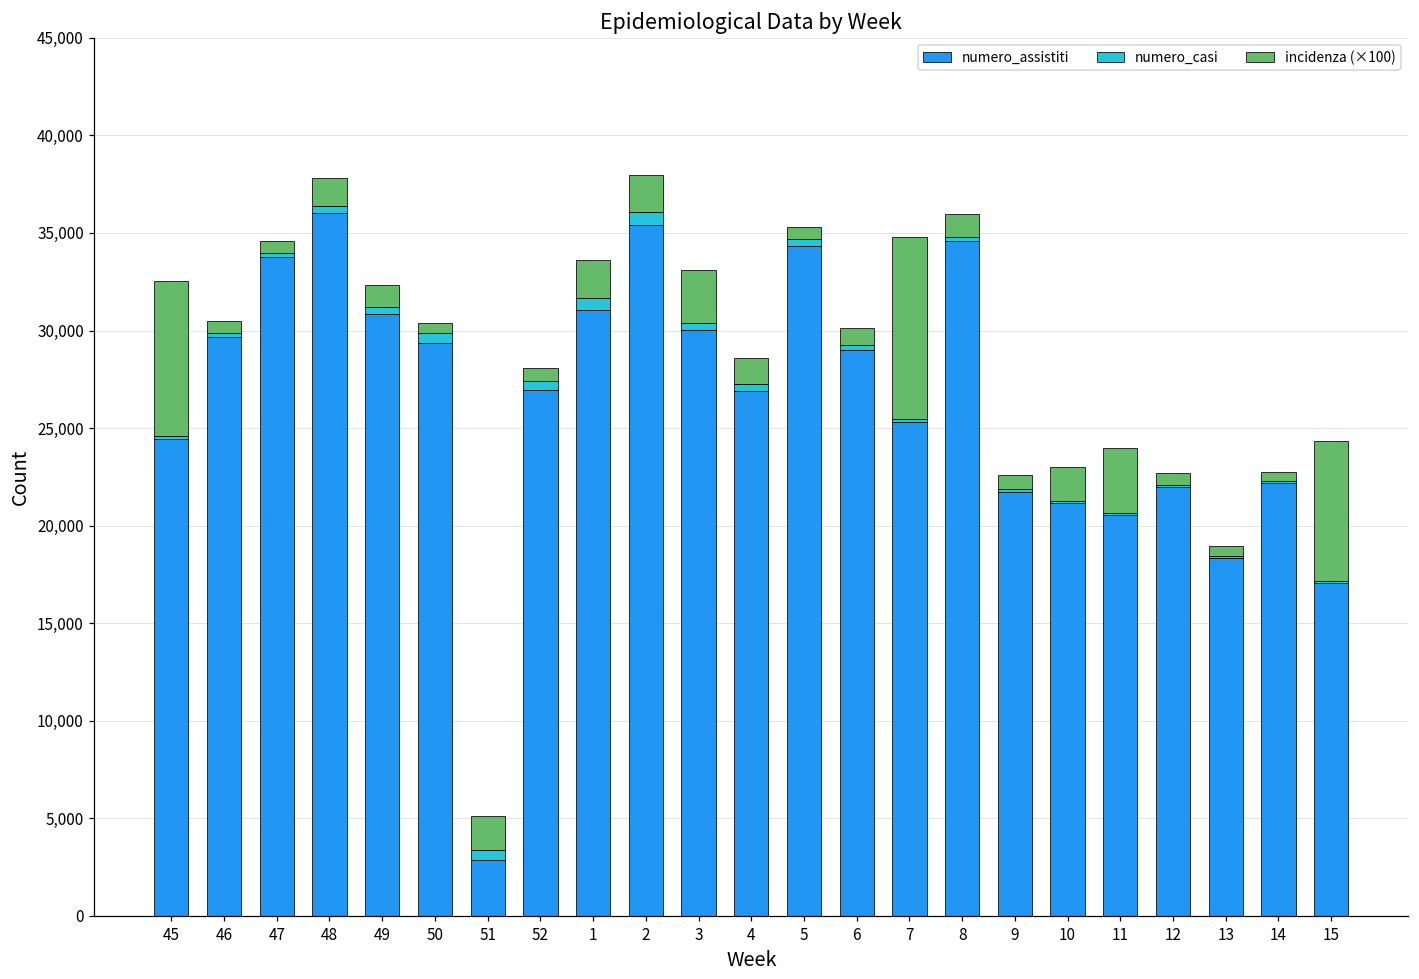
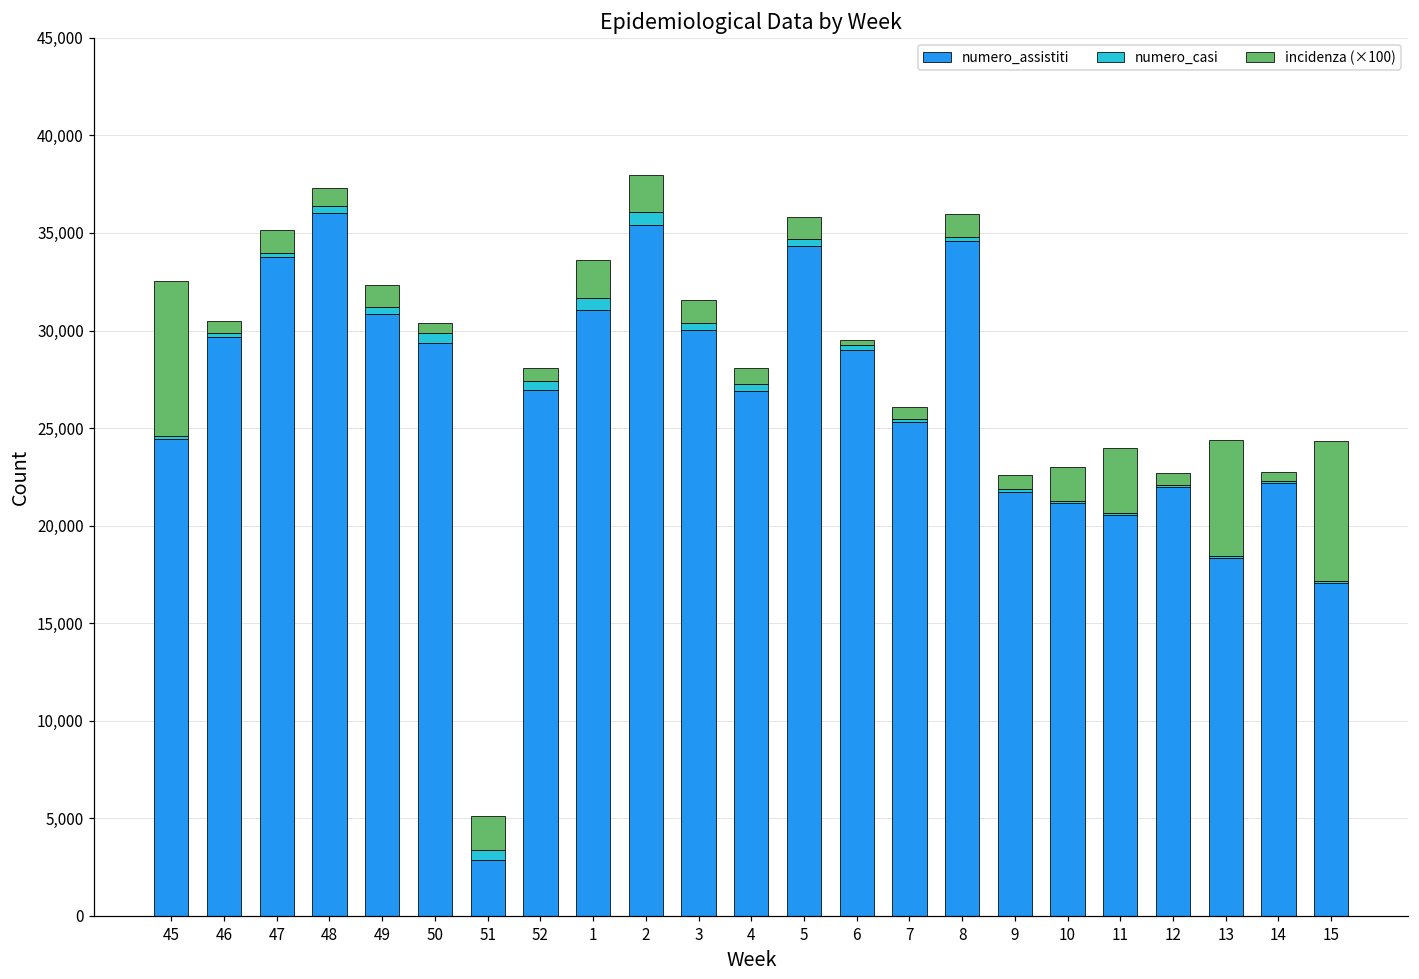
incidenza (×100), 47: 600 -> 1,200
incidenza (×100), 48: 1,400 -> 900
incidenza (×100), 3: 2,700 -> 1,200
incidenza (×100), 4: 1,300 -> 800
incidenza (×100), 5: 600 -> 1,100
incidenza (×100), 6: 900 -> 200
incidenza (×100), 7: 9,400 -> 600
incidenza (×100), 13: 500 -> 6,000
